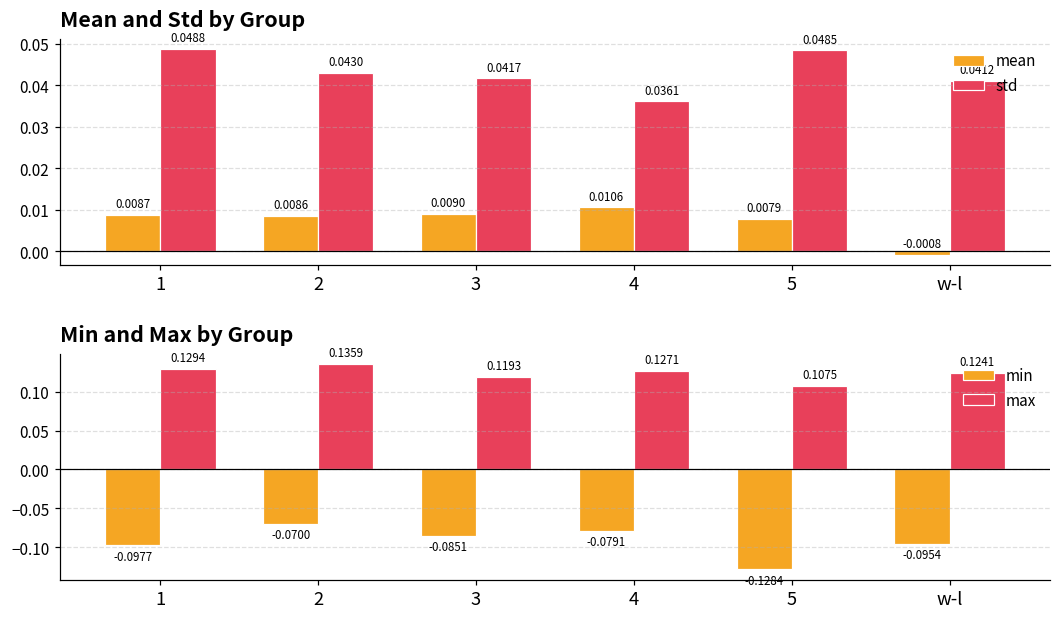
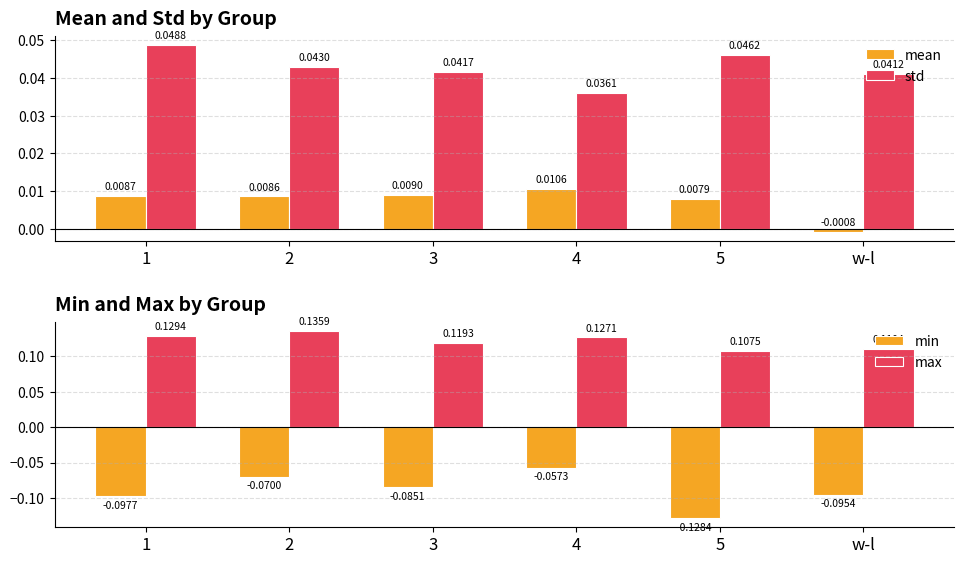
Mean and Std by Group, std, 5: 0.0485 -> 0.0462
Min and Max by Group, min, 4: -0.0791 -> -0.0573
Min and Max by Group, max, w-l: 0.1241 -> 0.1104
